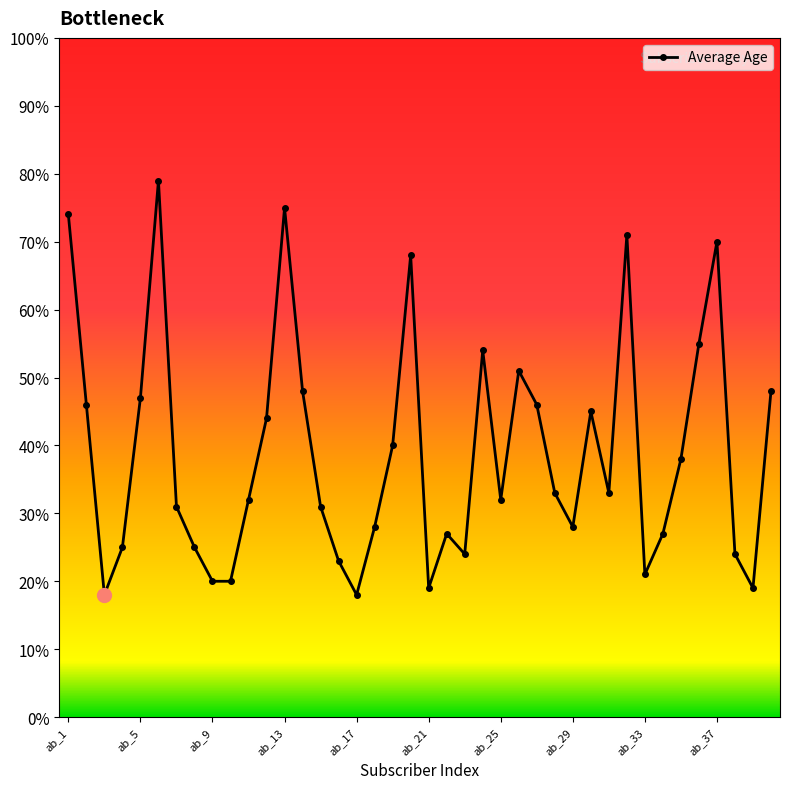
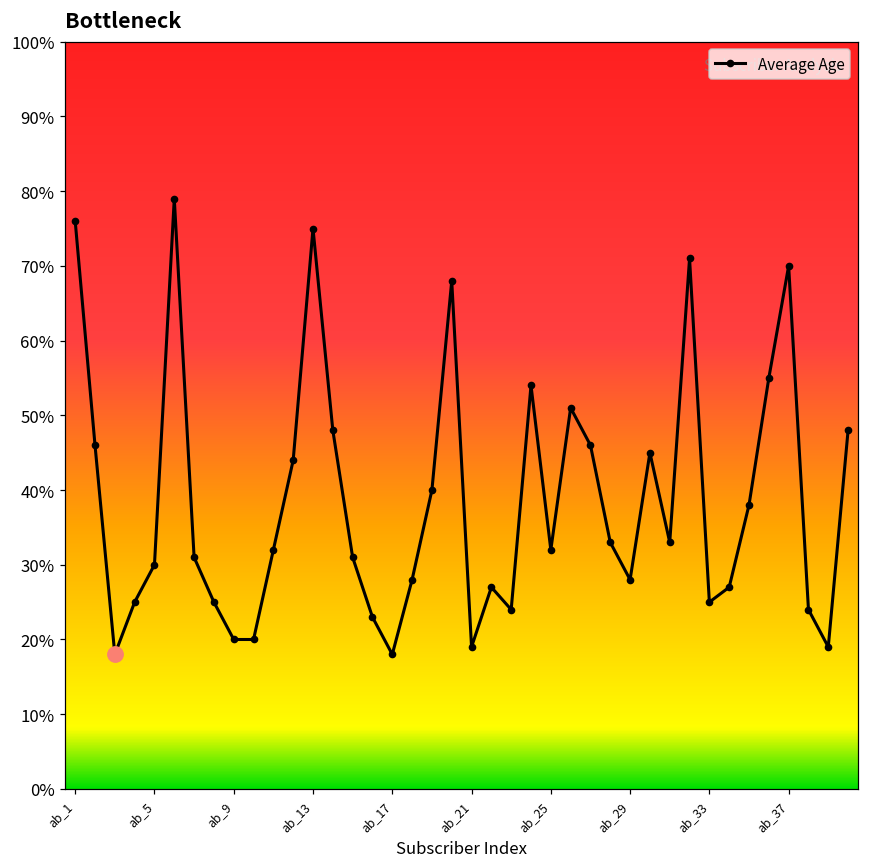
Average Age, ab_1: 74% -> 76%
Average Age, ab_5: 47% -> 30%
Average Age, ab_33: 21% -> 25%
